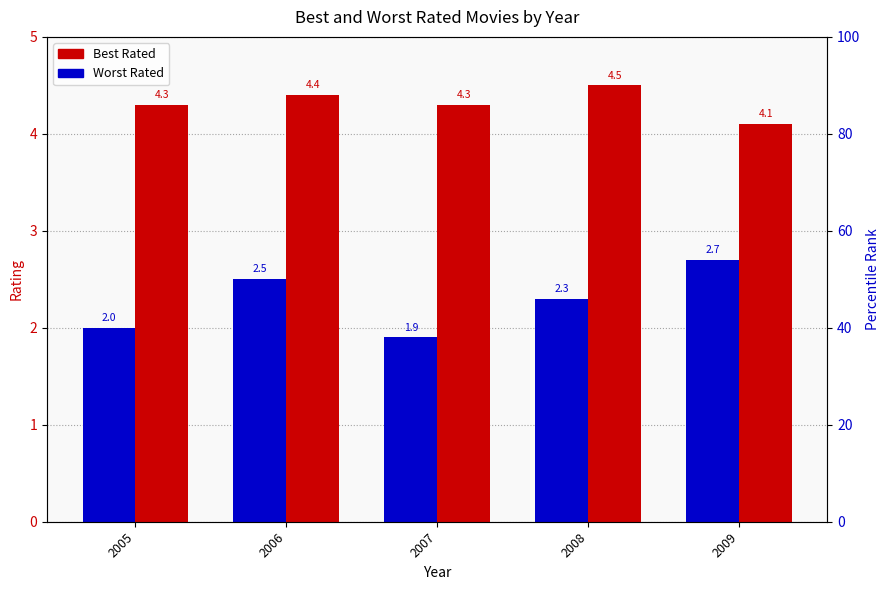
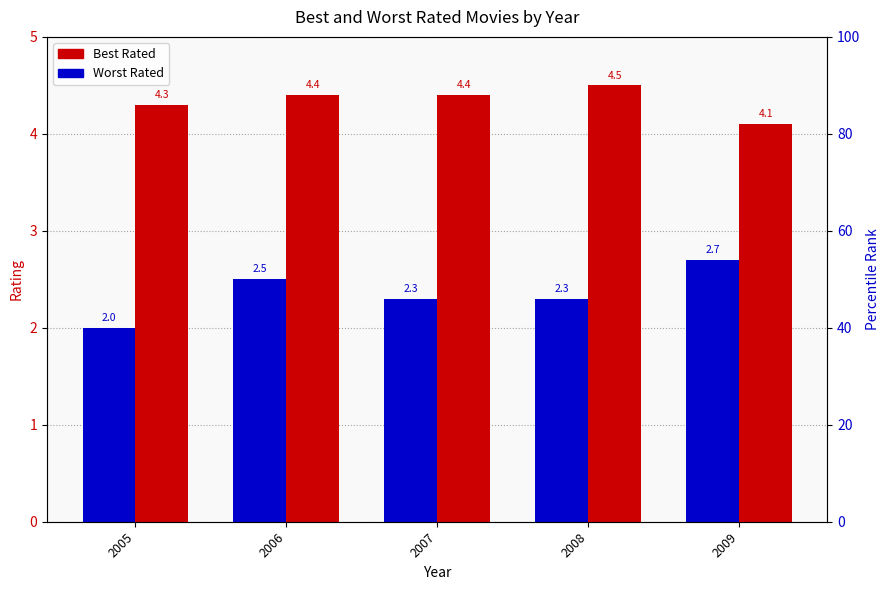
Worst Rated, 2007: 1.9 -> 2.3
Best Rated, 2007: 4.3 -> 4.4
